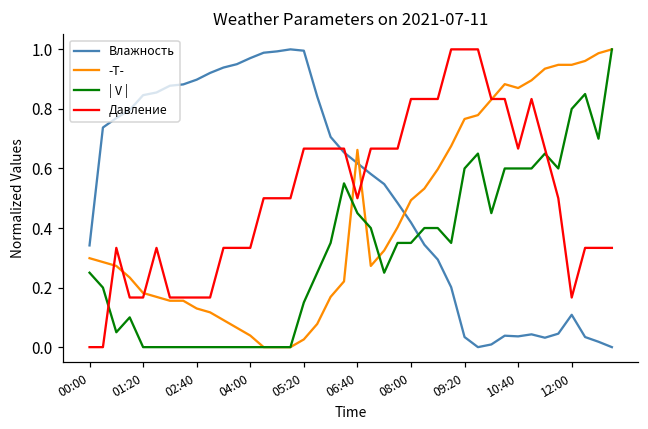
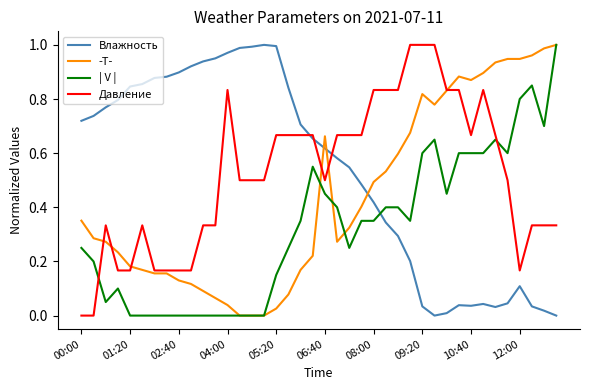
Влажность, 00:00: 0.34 -> 0.72
-T-, 00:00: 0.30 -> 0.35
Давление, 04:00: 0.33 -> 0.83
-T-, 09:20: 0.77 -> 0.82
